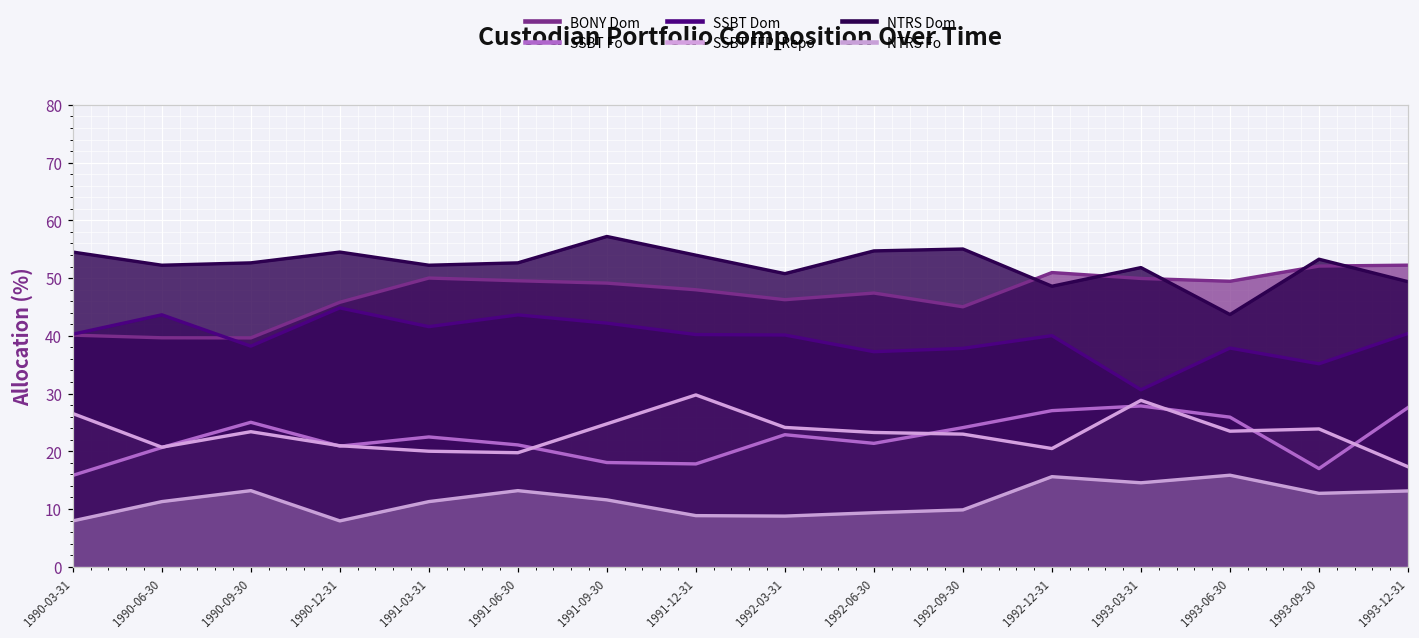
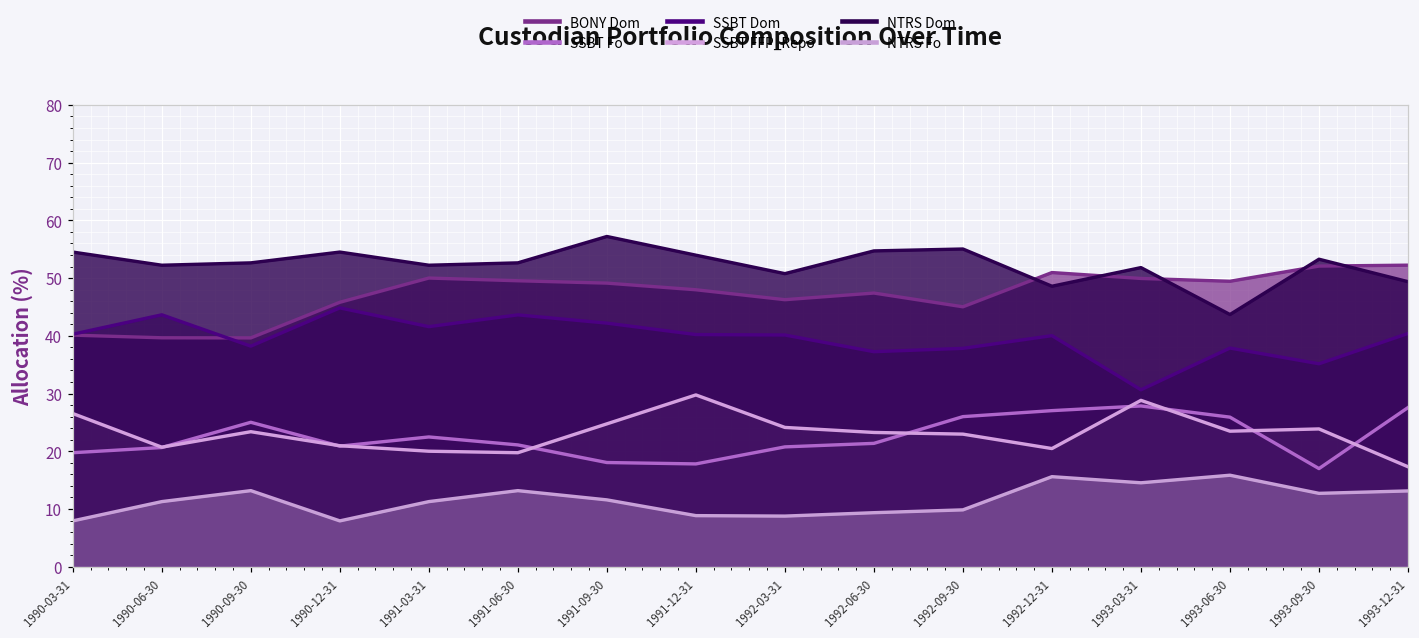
SSBT Fo, 1990-03-31: 16 -> 20
SSBT Fo, 1992-03-31: 23 -> 21
SSBT Fo, 1992-09-30: 24 -> 26
